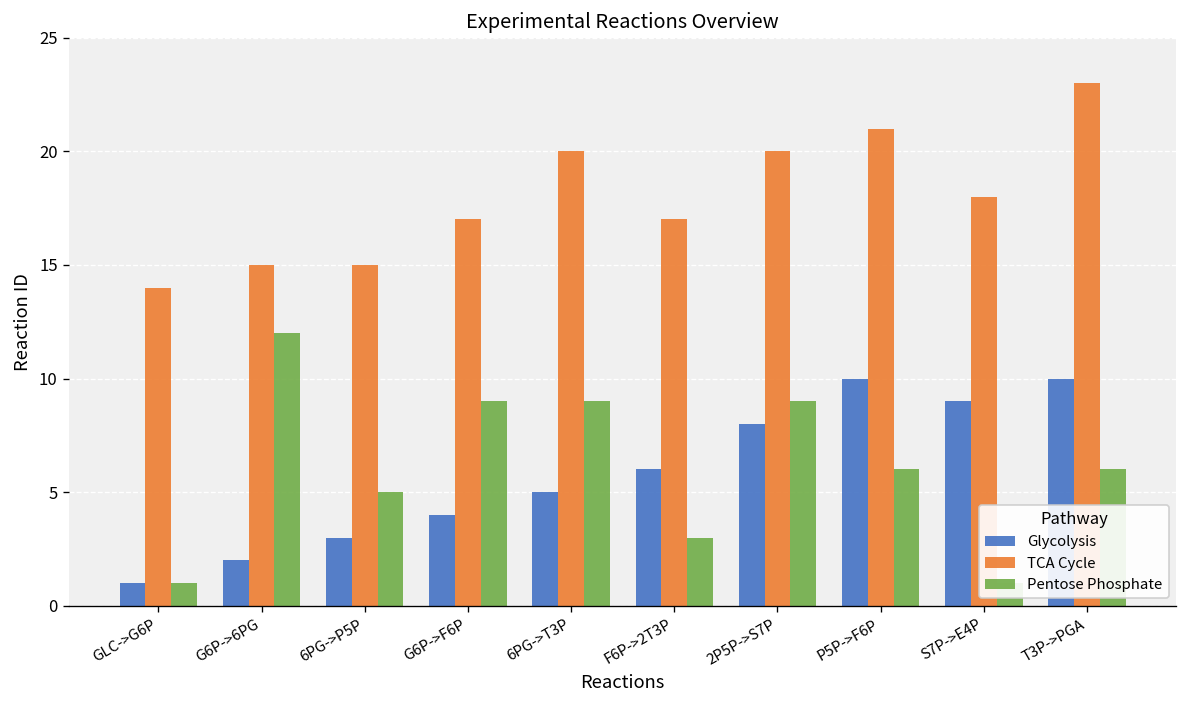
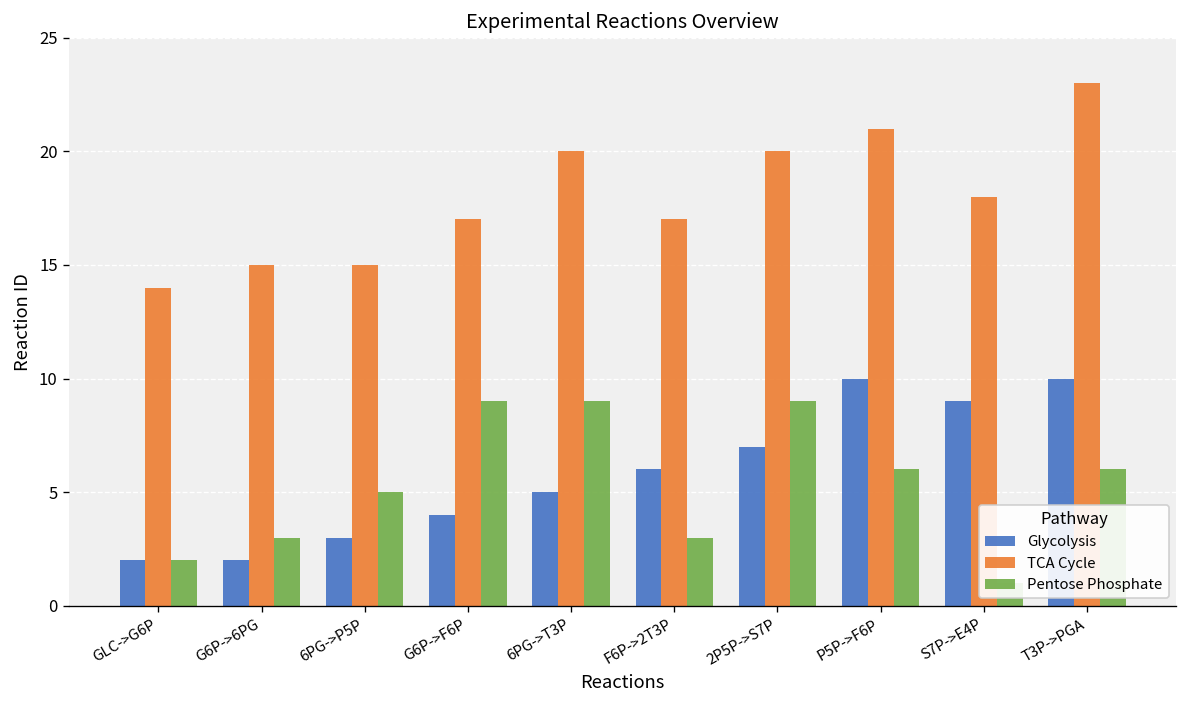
Glycolysis, GLC->G6P: 1 -> 2
Pentose Phosphate, GLC->G6P: 1 -> 2
Pentose Phosphate, G6P->6PG: 12 -> 3
Glycolysis, 2P5P->S7P: 8 -> 7
